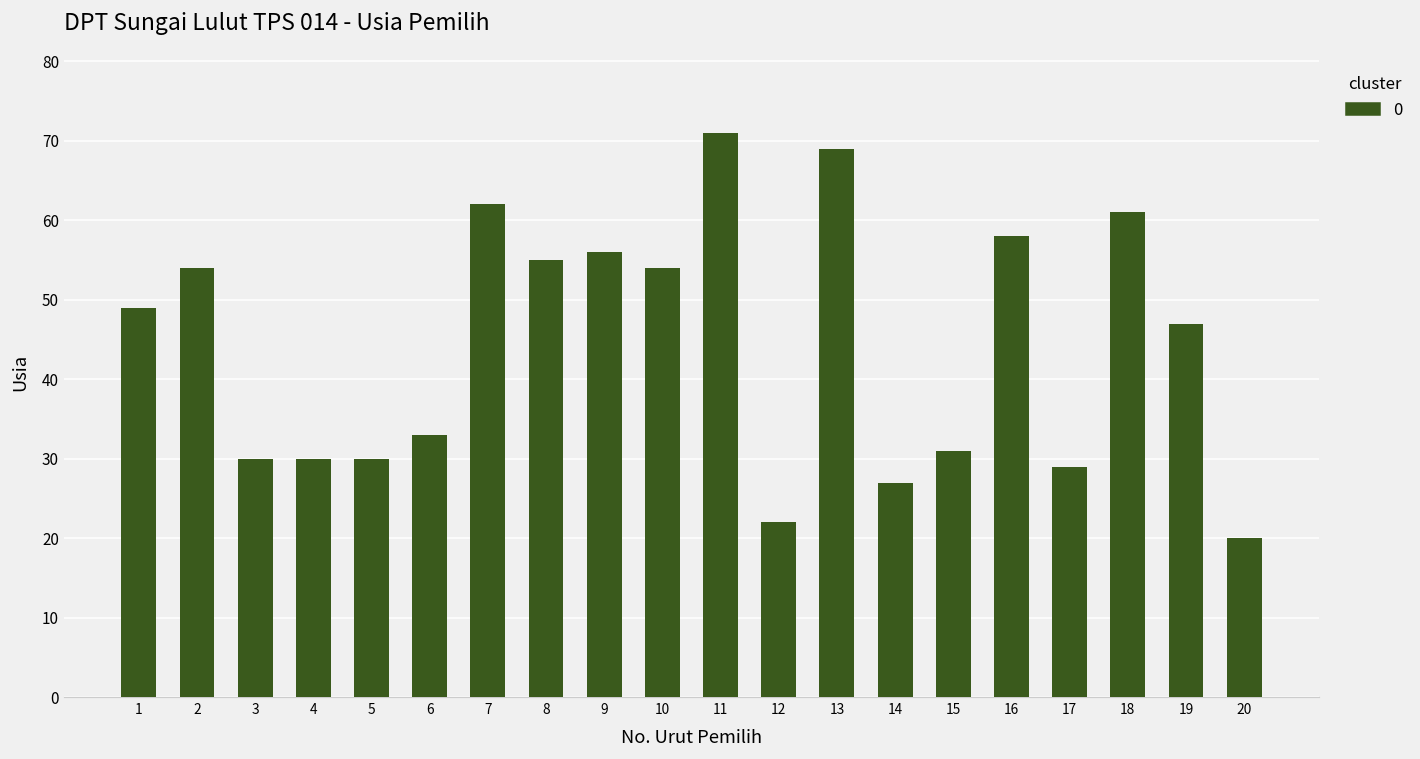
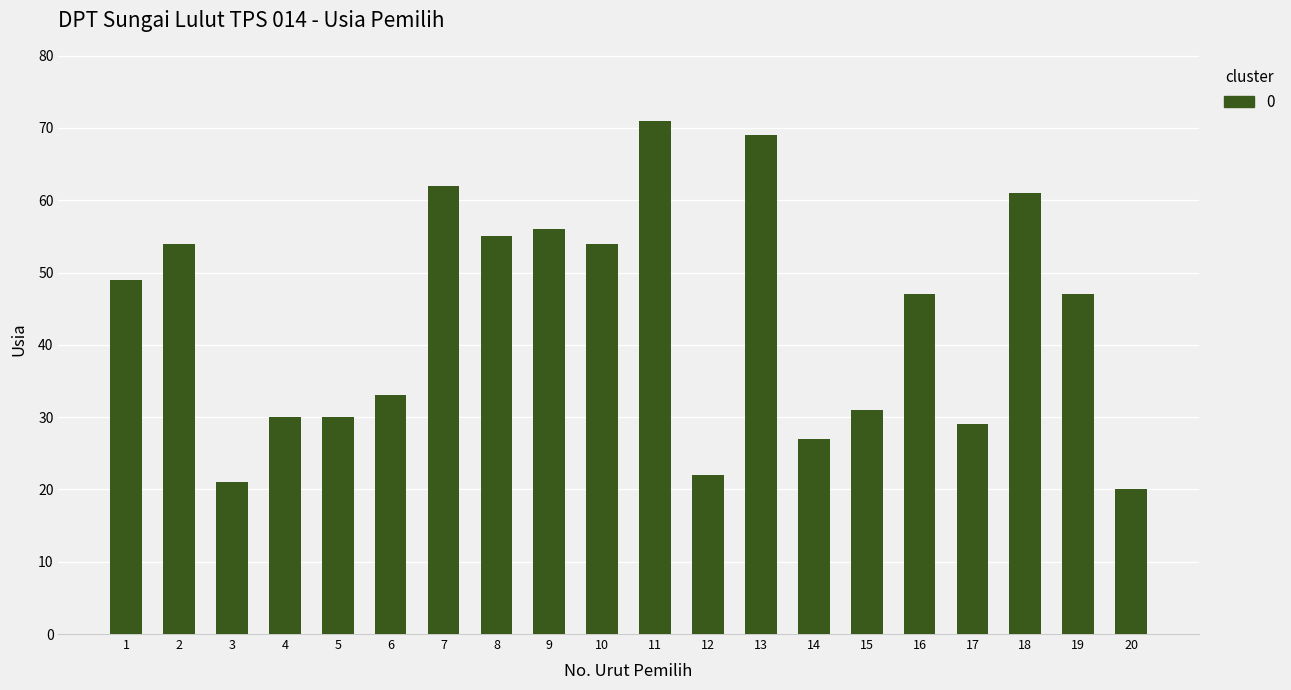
3: 30 -> 21
16: 58 -> 47
